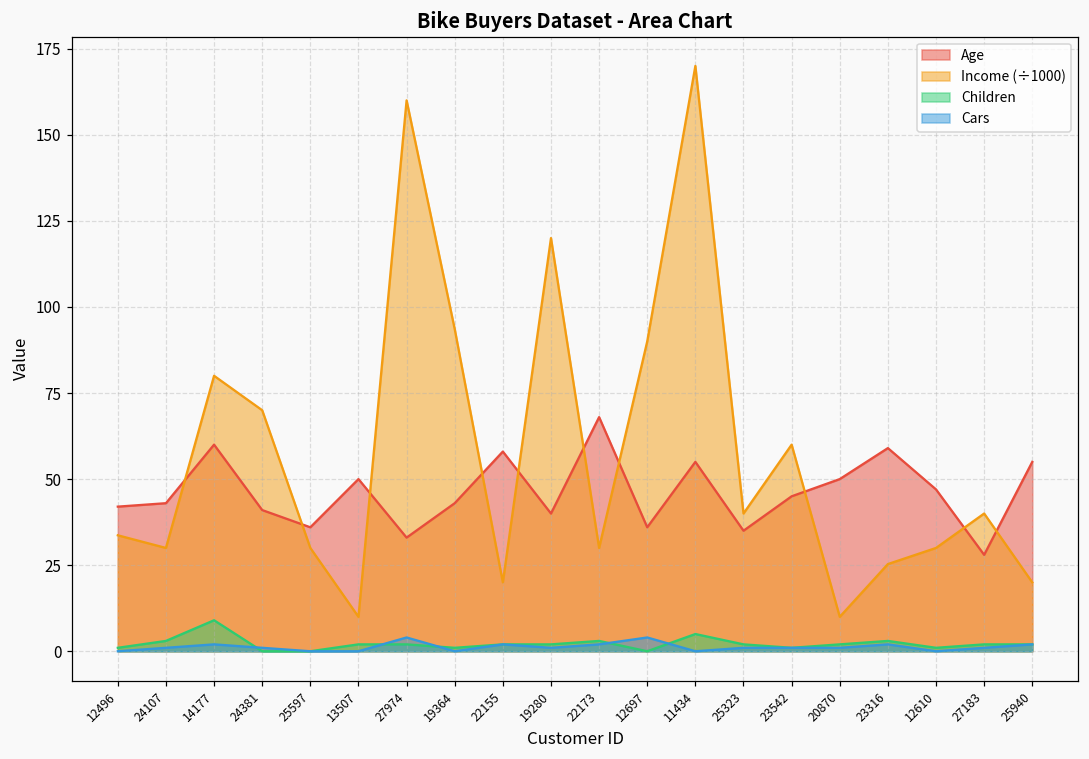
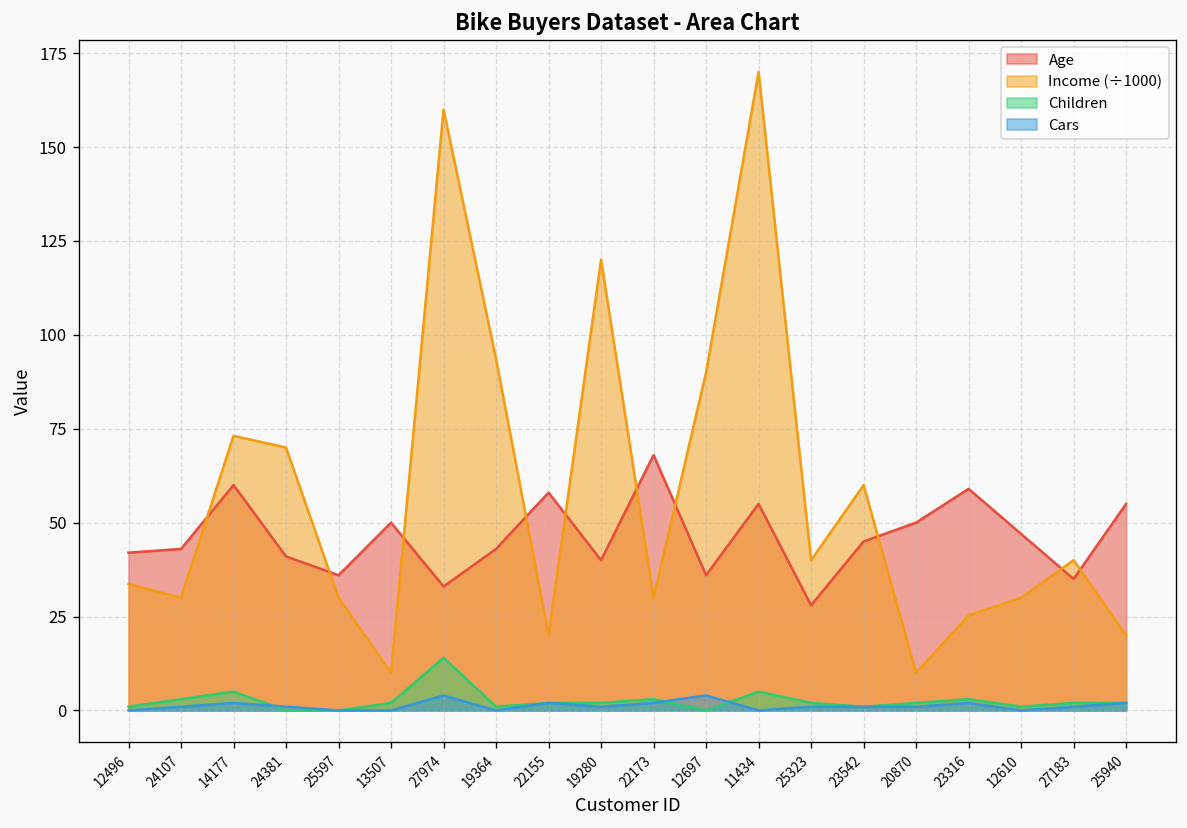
Income (÷1000), 14177: 80 -> 73
Children, 14177: 9 -> 5
Children, 27974: 2 -> 14
Age, 25323: 35 -> 28
Age, 27183: 28 -> 35
